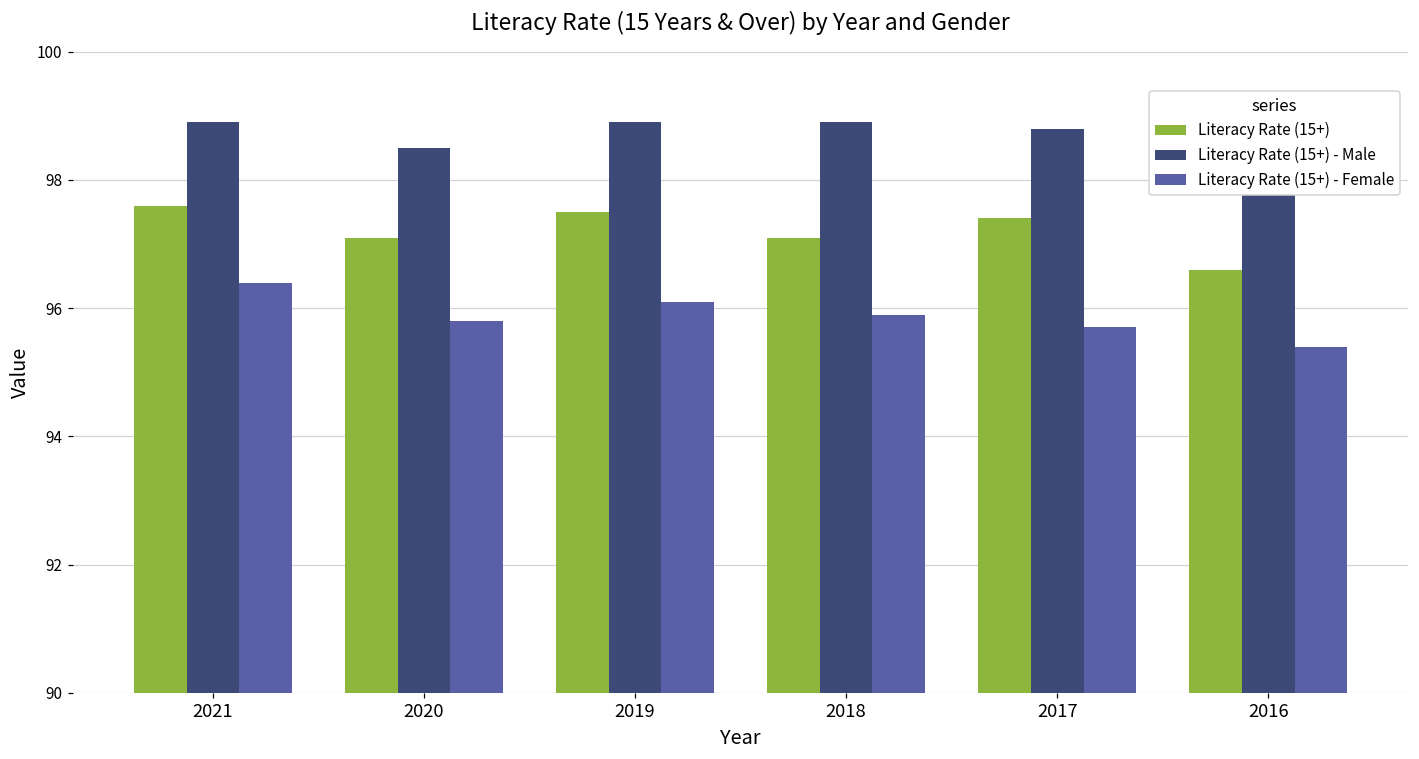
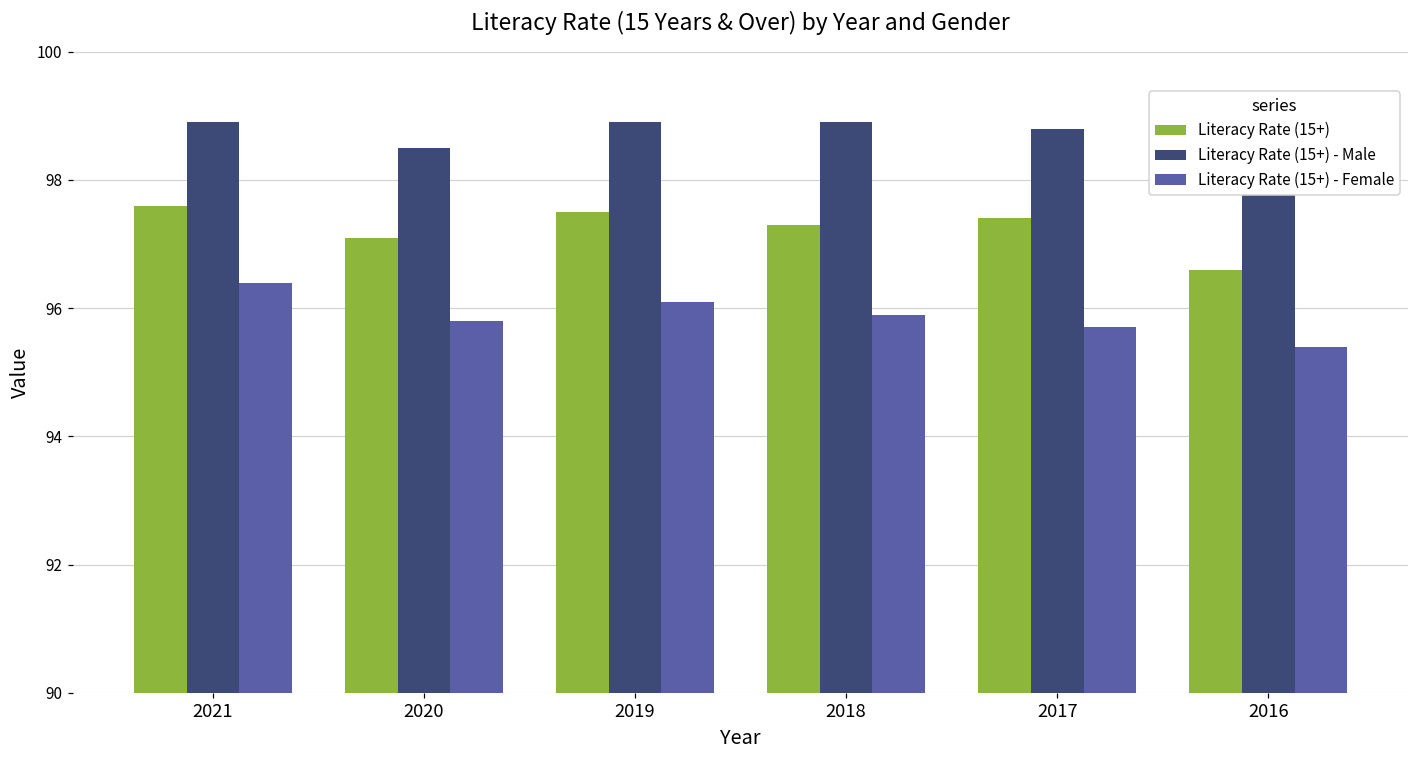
Literacy Rate (15+), 2018: 97.1 -> 97.3
